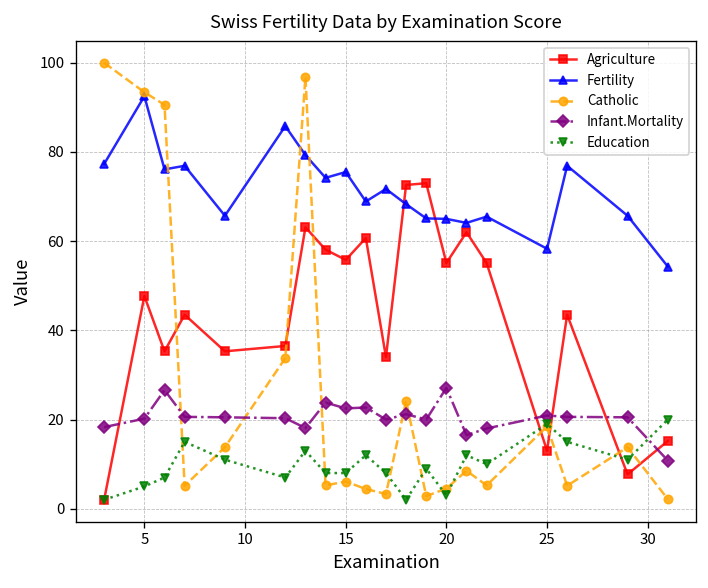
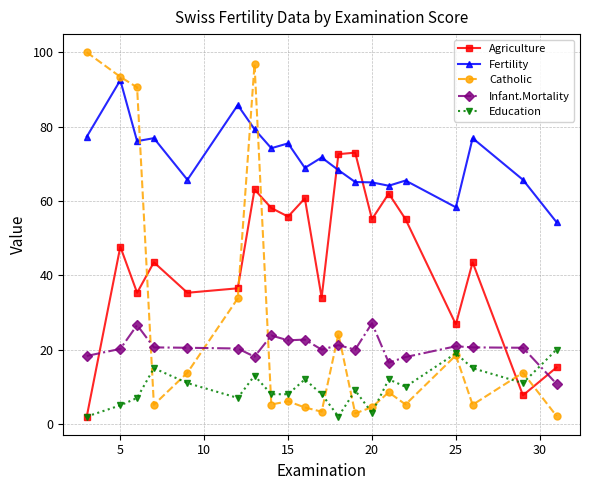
Agriculture, 25: 13 -> 27
